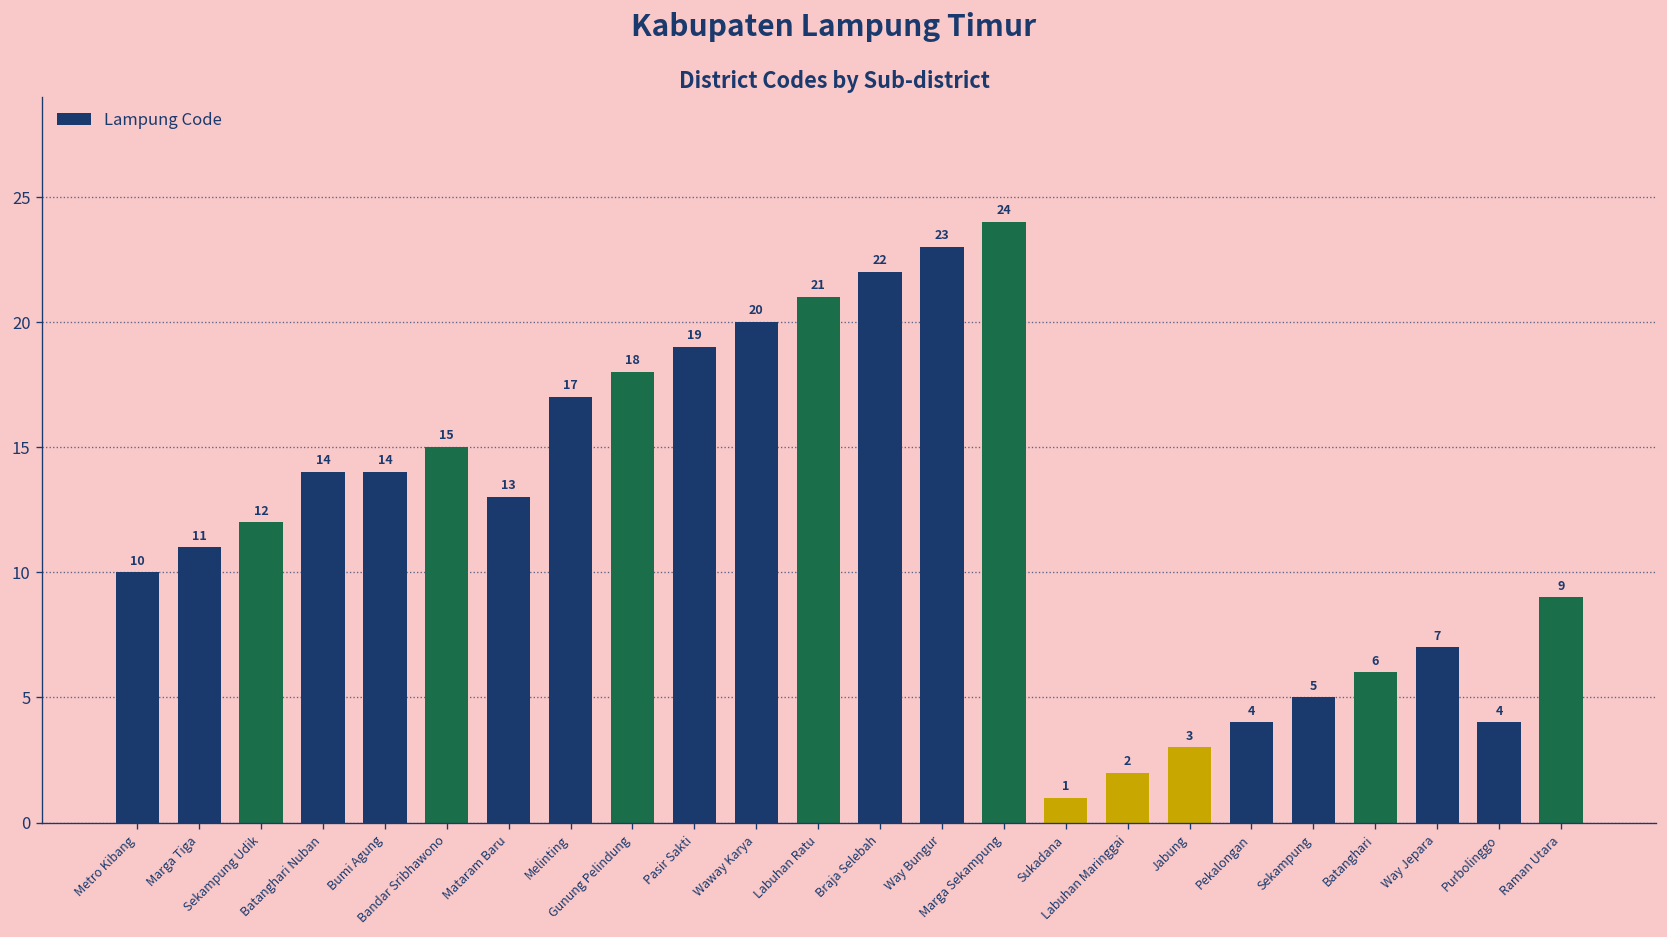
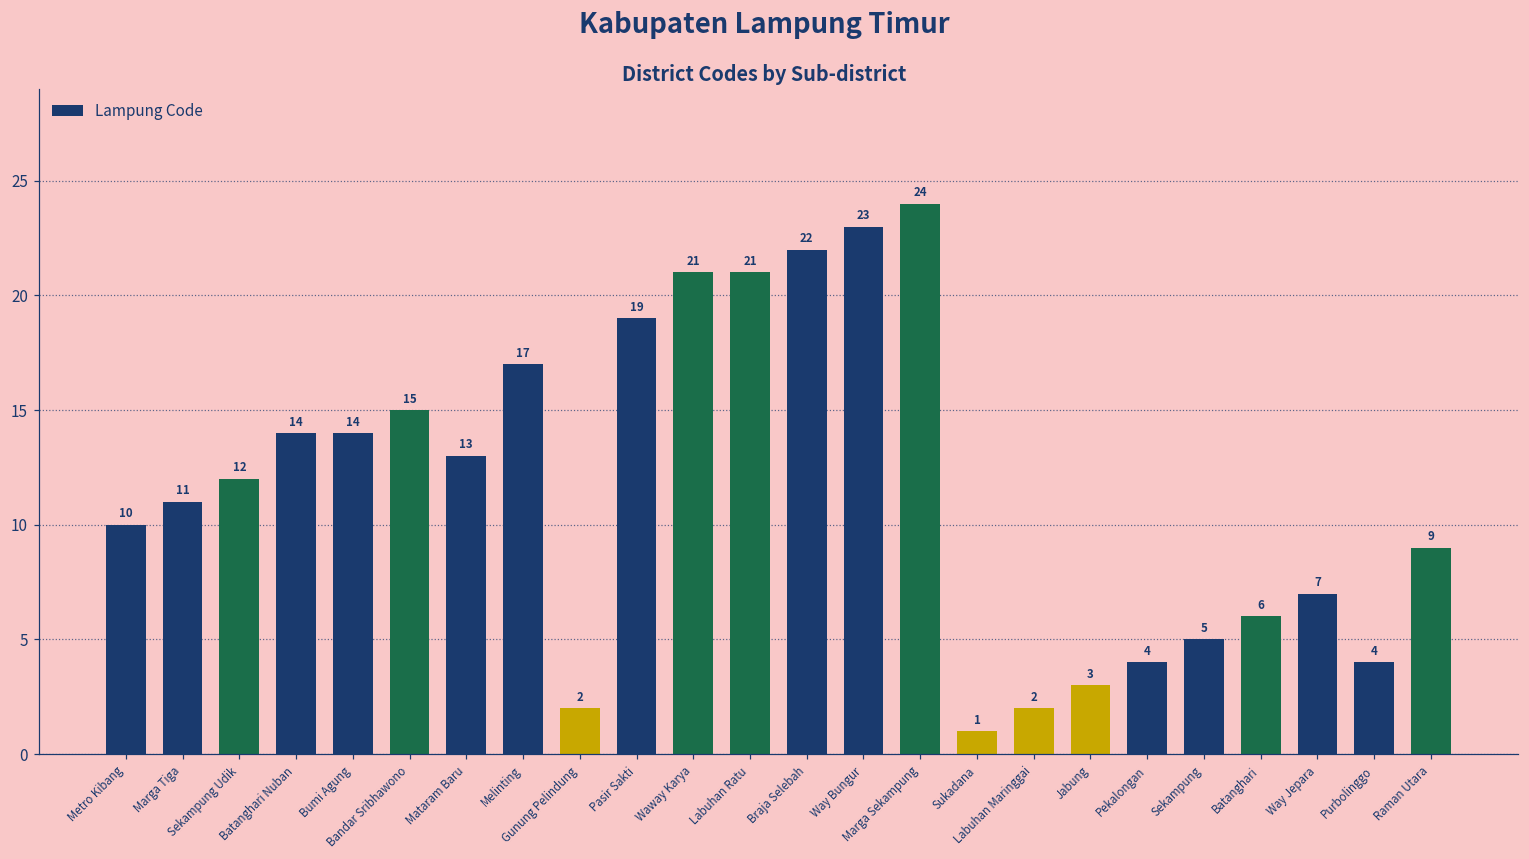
Gunung Pelindung: 18 -> 2
Waway Karya: 20 -> 21
